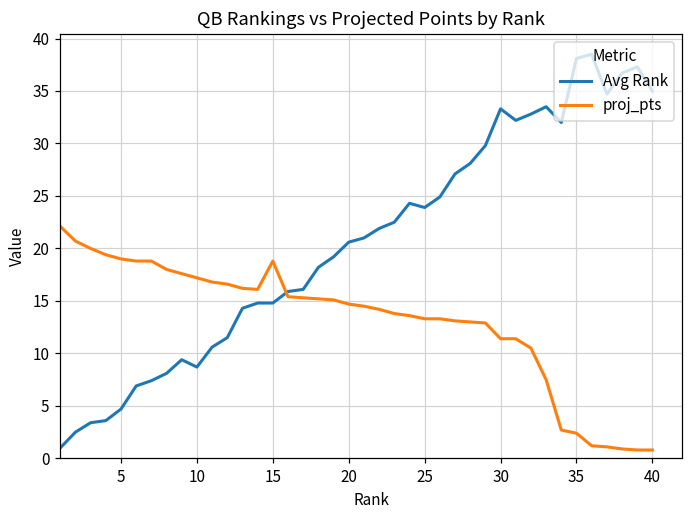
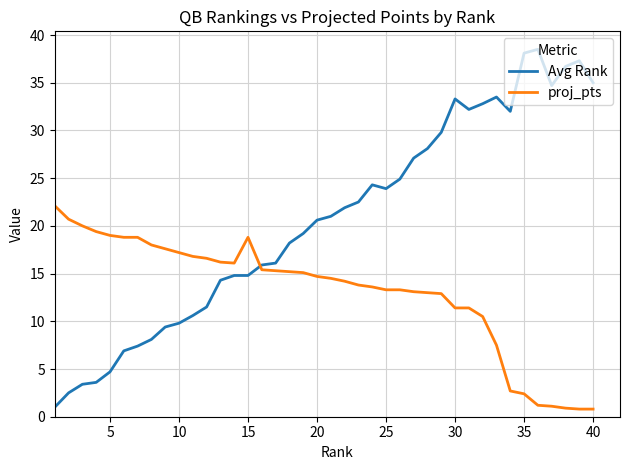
Avg Rank, 10: 9 -> 10
